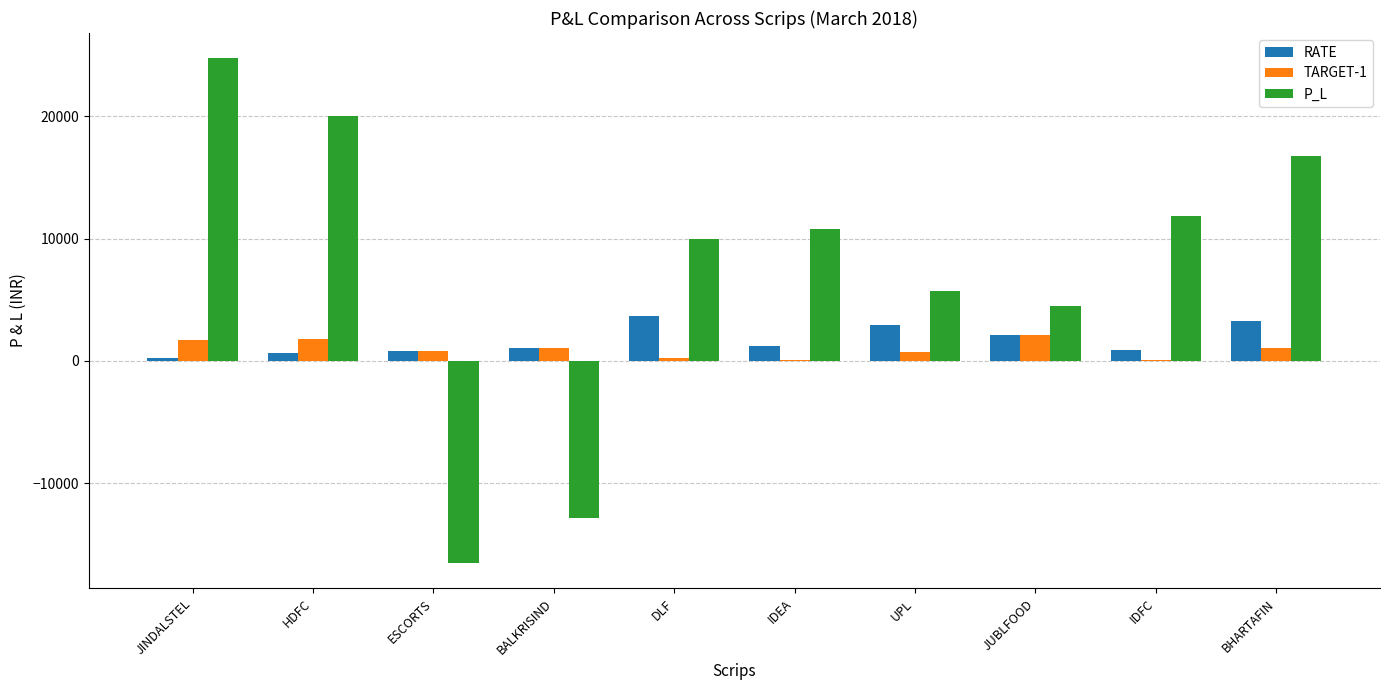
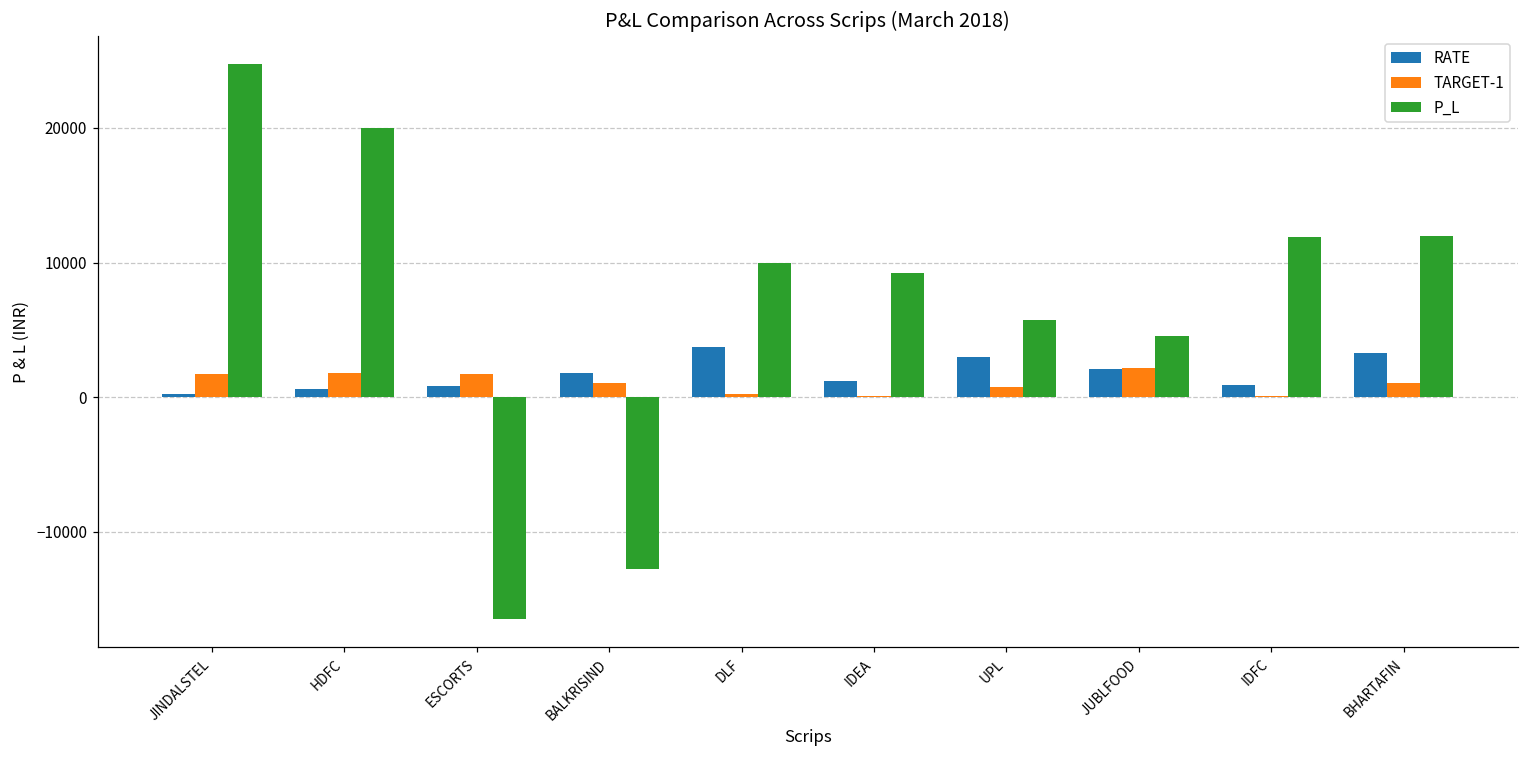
TARGET-1, ESCORTS: 800 -> 1700
RATE, BALKRISIND: 1100 -> 1800
P_L, IDEA: 10800 -> 9200
P_L, BHARTAFIN: 16800 -> 12000
